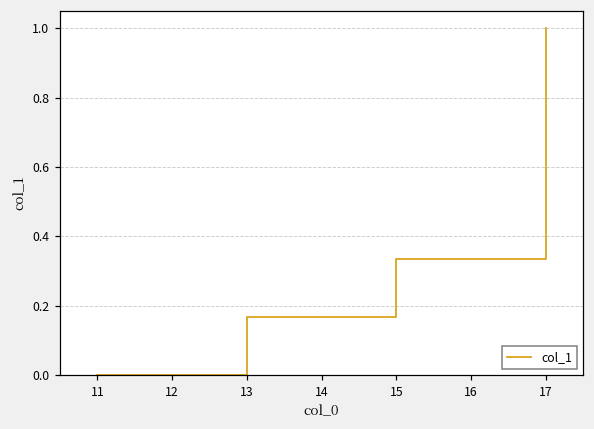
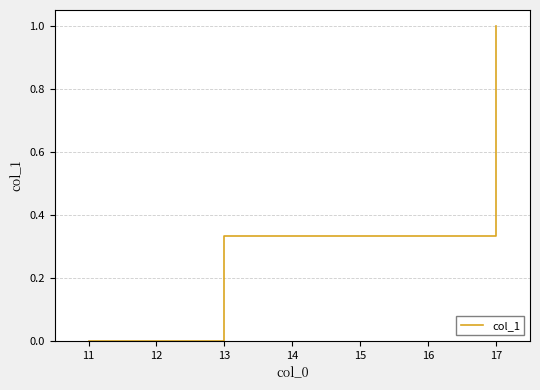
13: 0.17 -> 0.33
